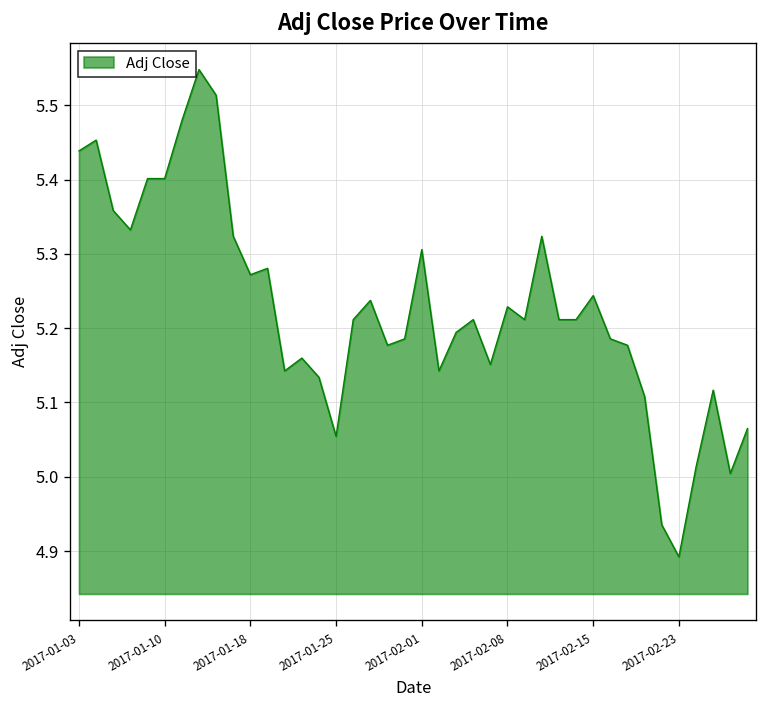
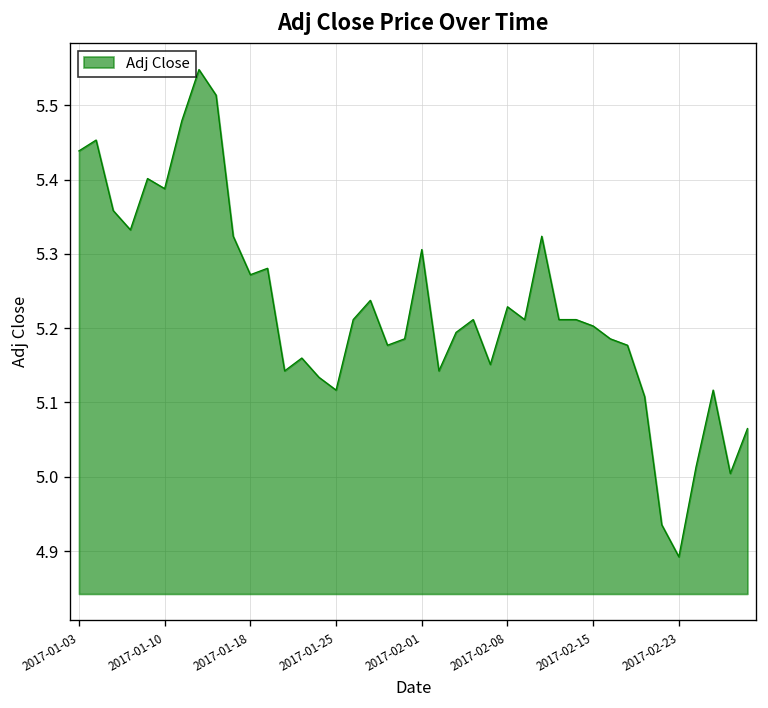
2017-01-10: 5.40 -> 5.39
2017-01-25: 5.05 -> 5.12
2017-02-15: 5.24 -> 5.20
